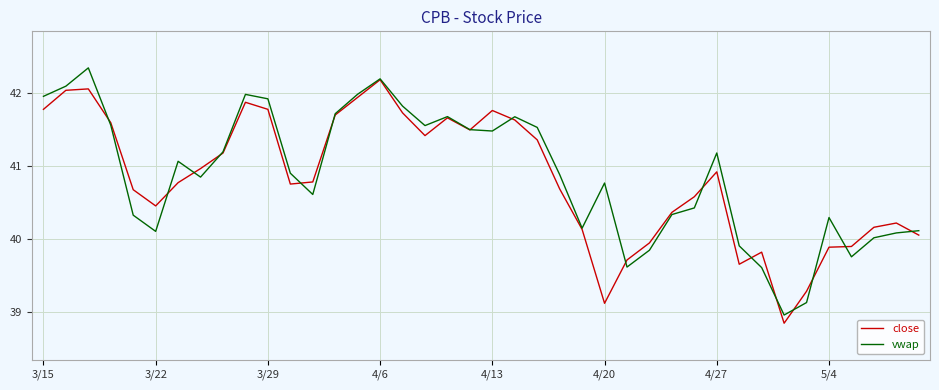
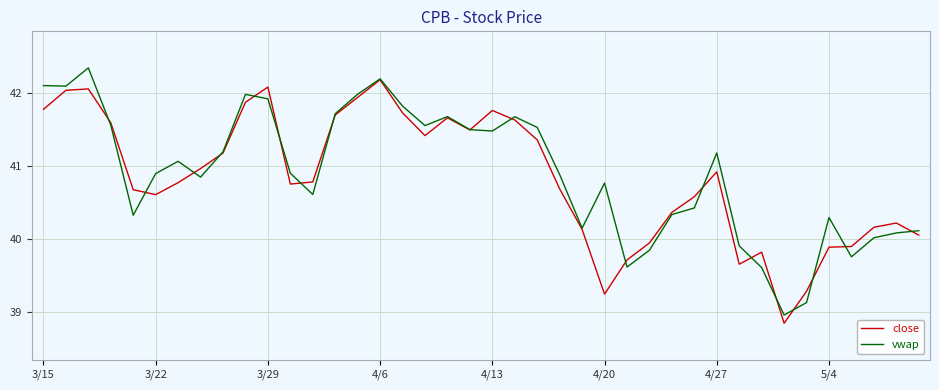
vwap, 3/15: 41.9 -> 42.1
close, 3/22: 40.4 -> 40.6
vwap, 3/22: 40.1 -> 40.9
close, 3/29: 41.8 -> 42.1
close, 4/20: 39.1 -> 39.2
